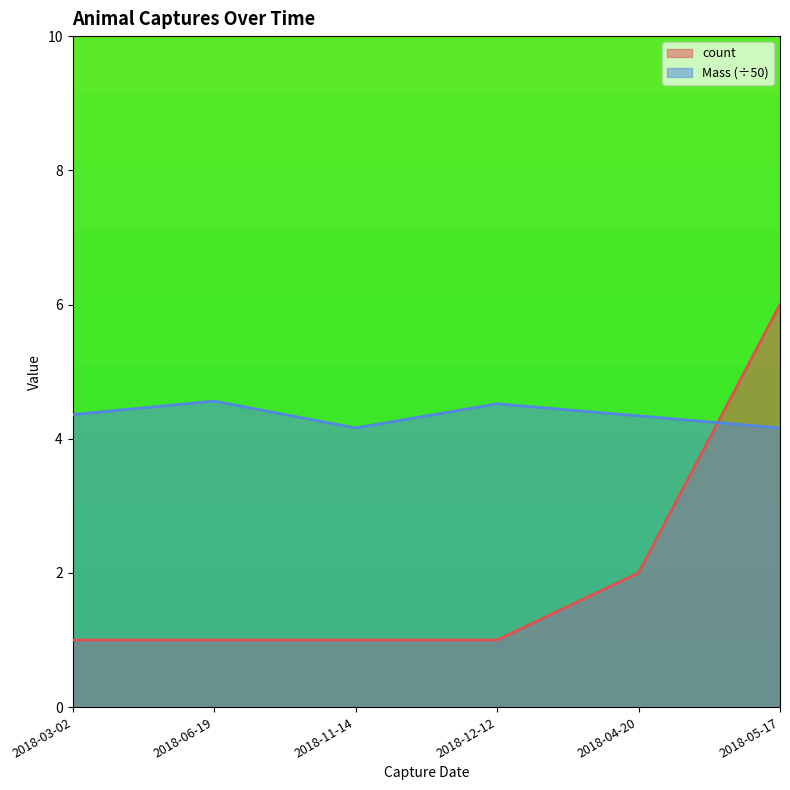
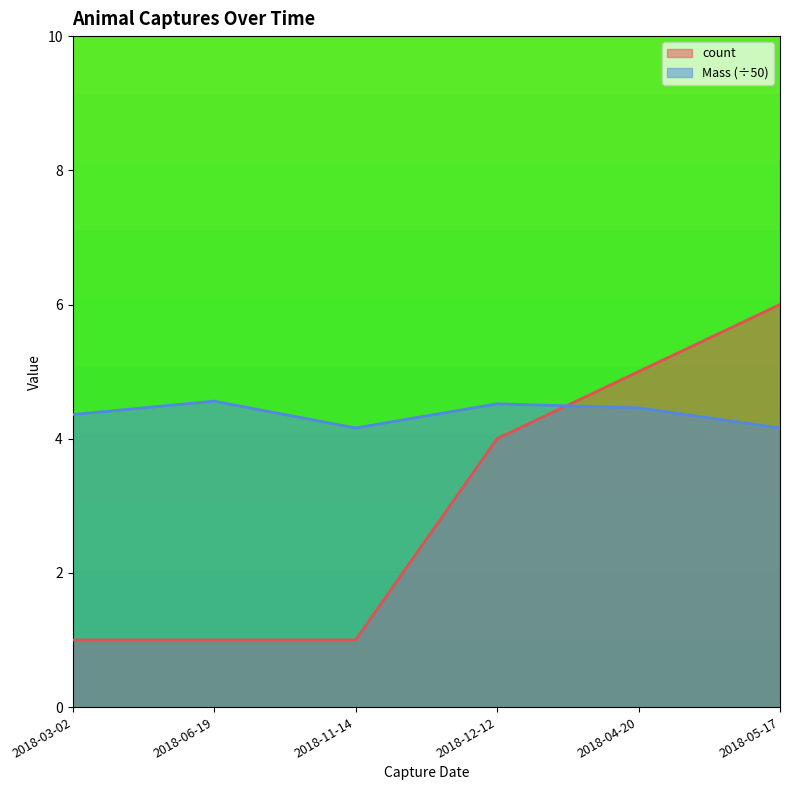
count, 2018-12-12: 1 -> 4
count, 2018-04-20: 2 -> 5
Mass (÷50), 2018-04-20: 4.3 -> 4.5
